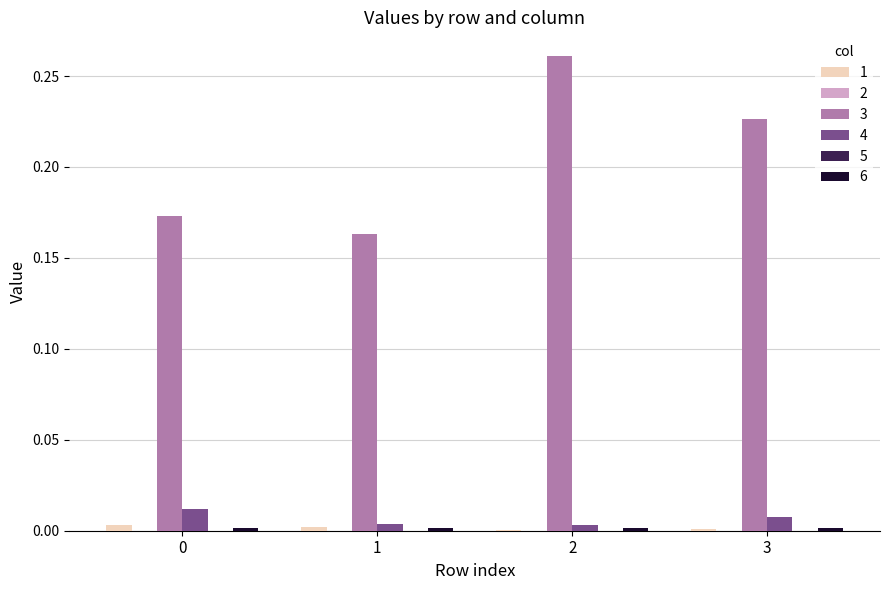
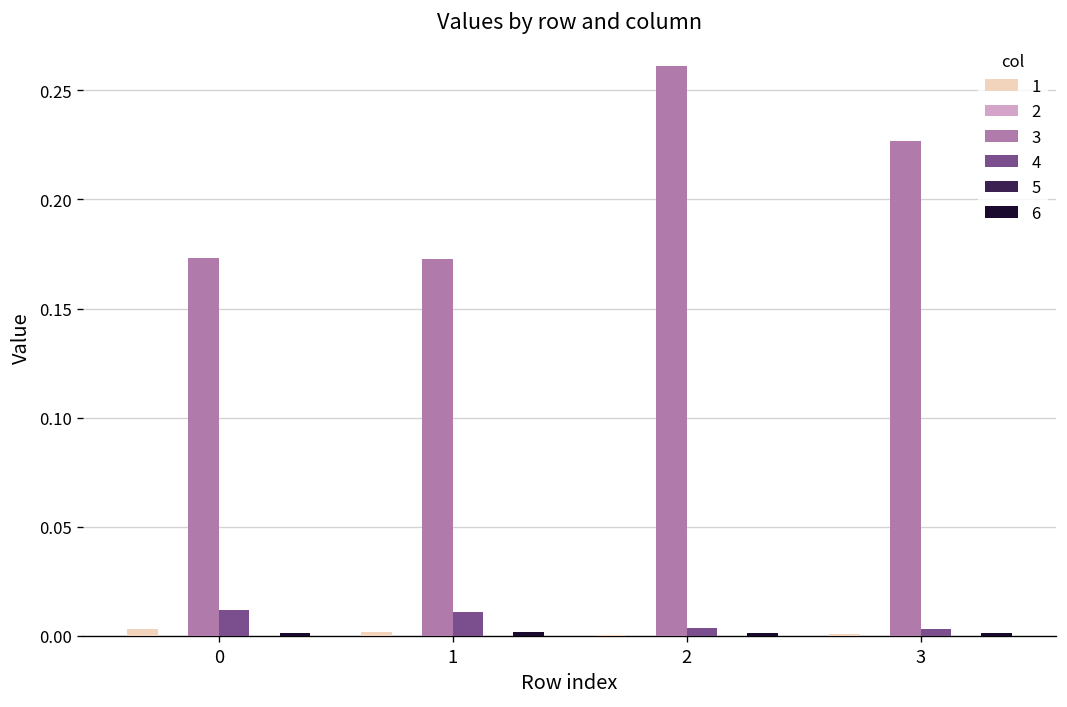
3, 1: 0.163 -> 0.173
4, 1: 0.004 -> 0.011
4, 3: 0.008 -> 0.003
